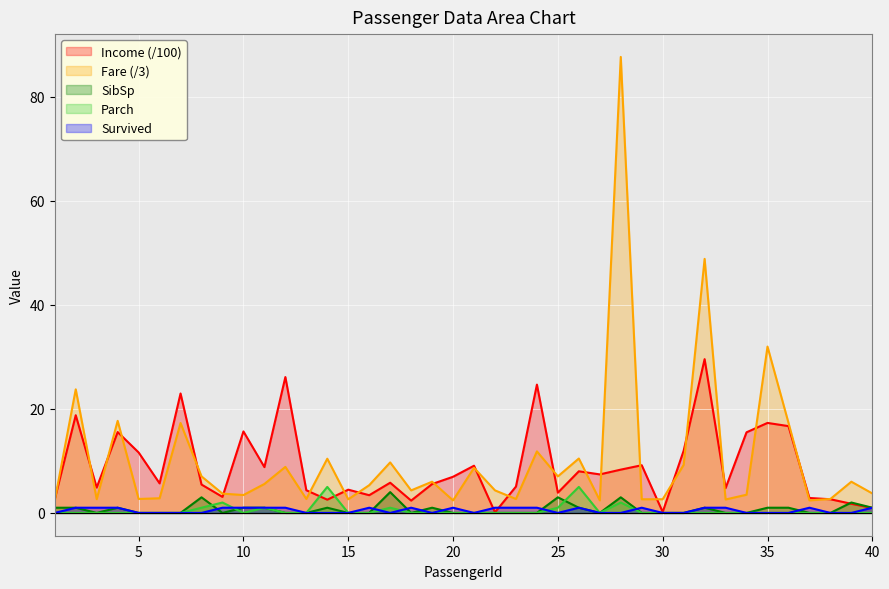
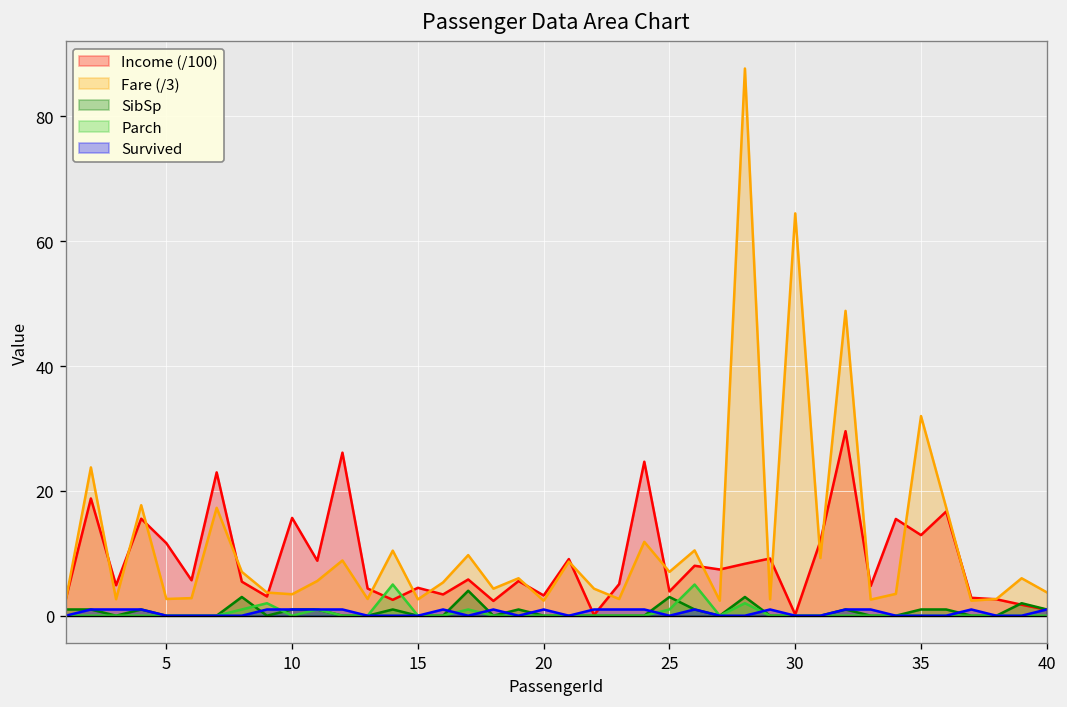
Income (/100), 20: 7 -> 3
Fare (/3), 30: 3 -> 64
Income (/100), 35: 17 -> 13
